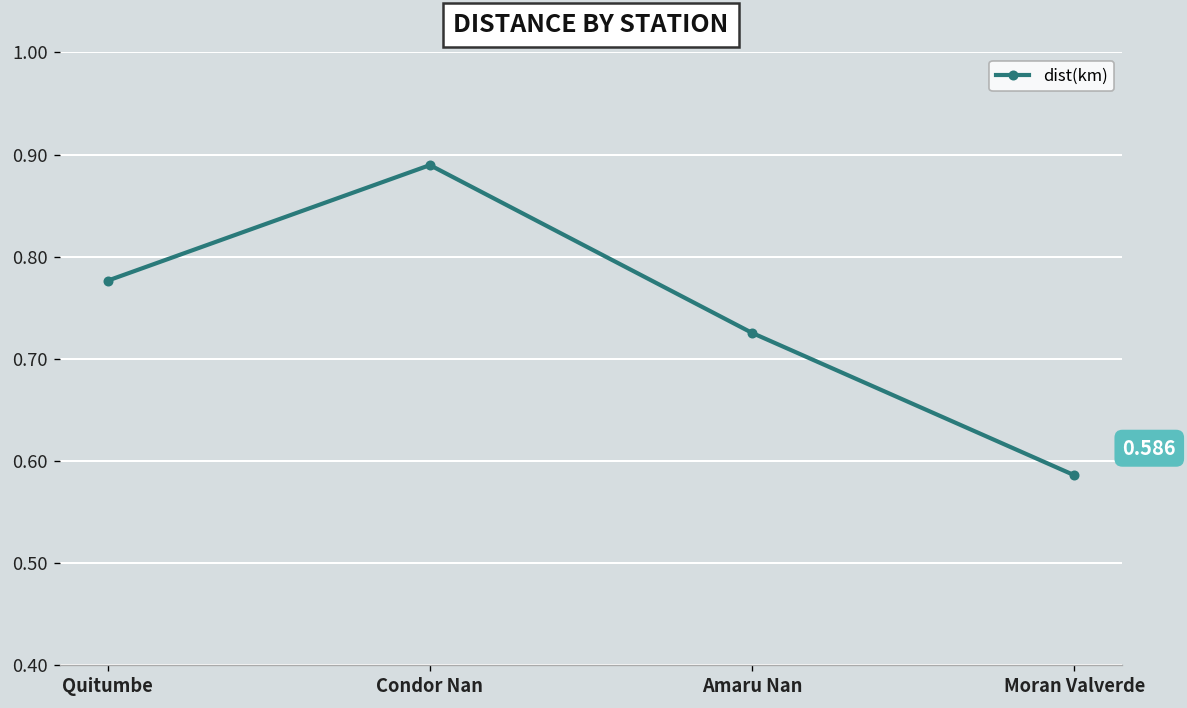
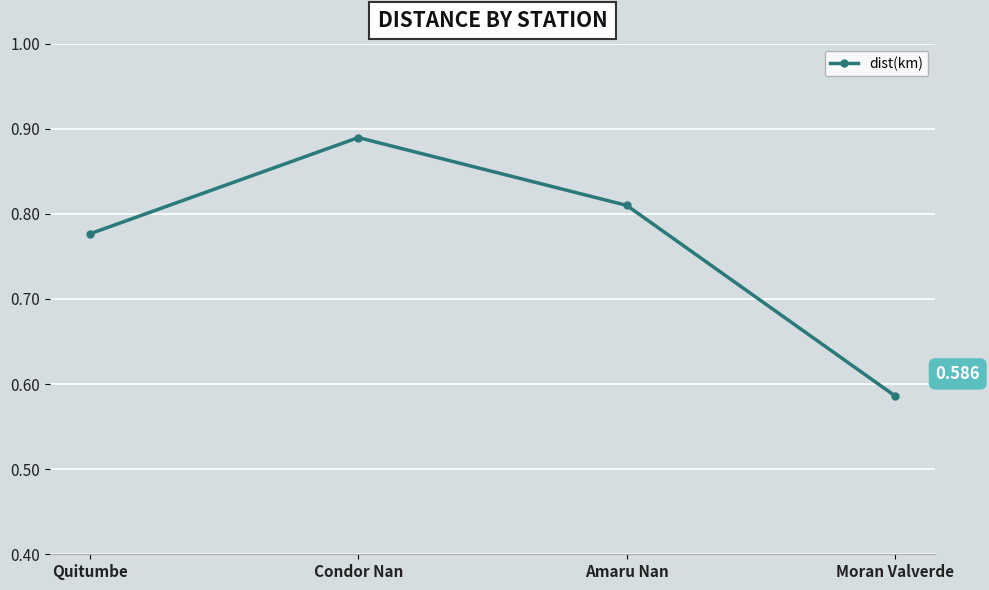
Amaru Nan: 0.73 -> 0.81
